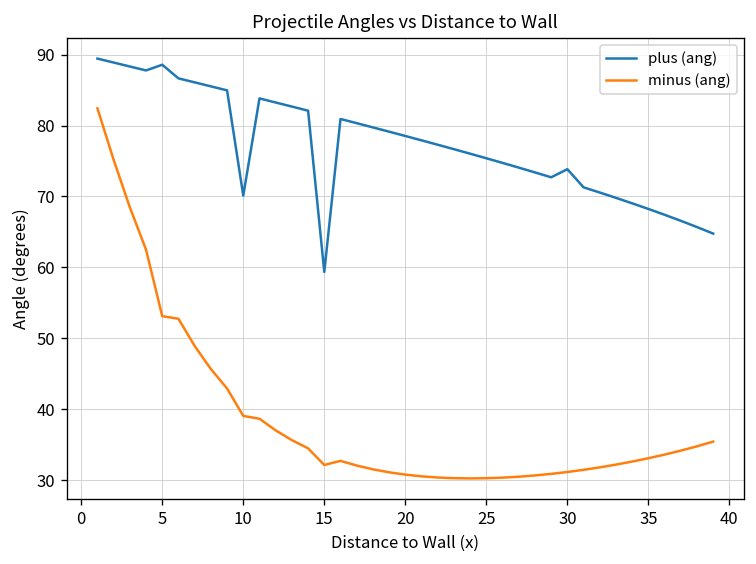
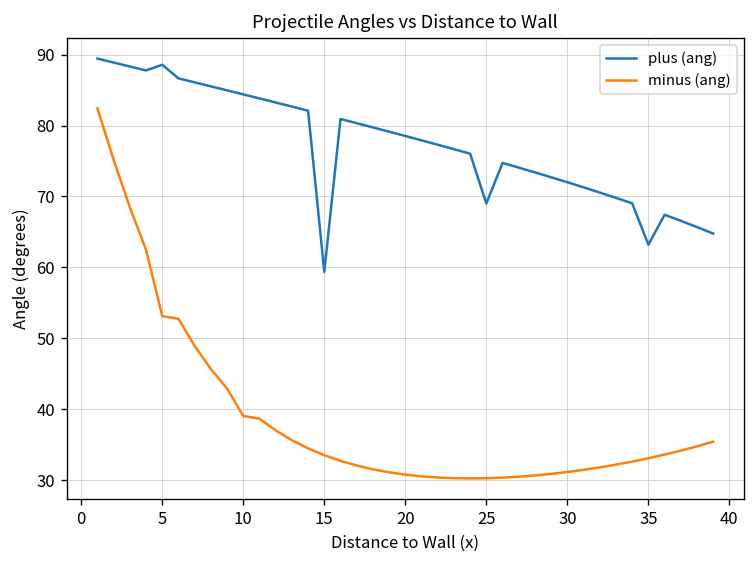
plus (ang), 10: 70 -> 84
minus (ang), 15: 32 -> 34
plus (ang), 25: 75 -> 69
plus (ang), 30: 74 -> 72
plus (ang), 35: 68 -> 63
